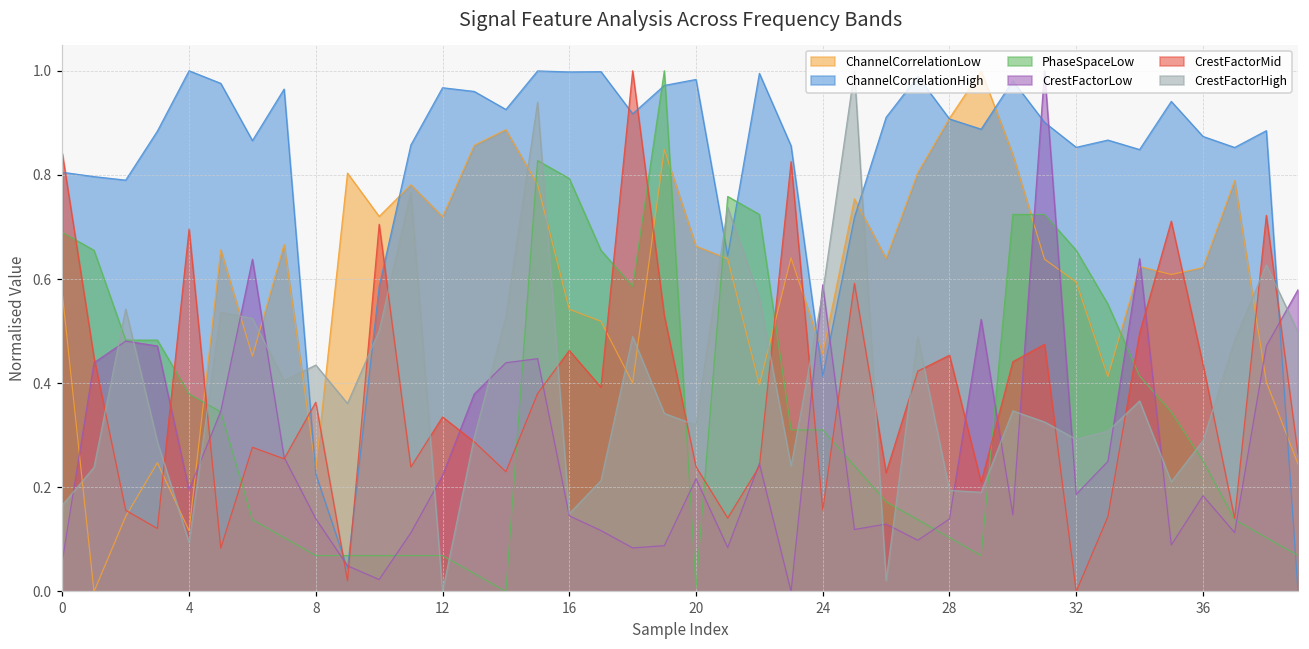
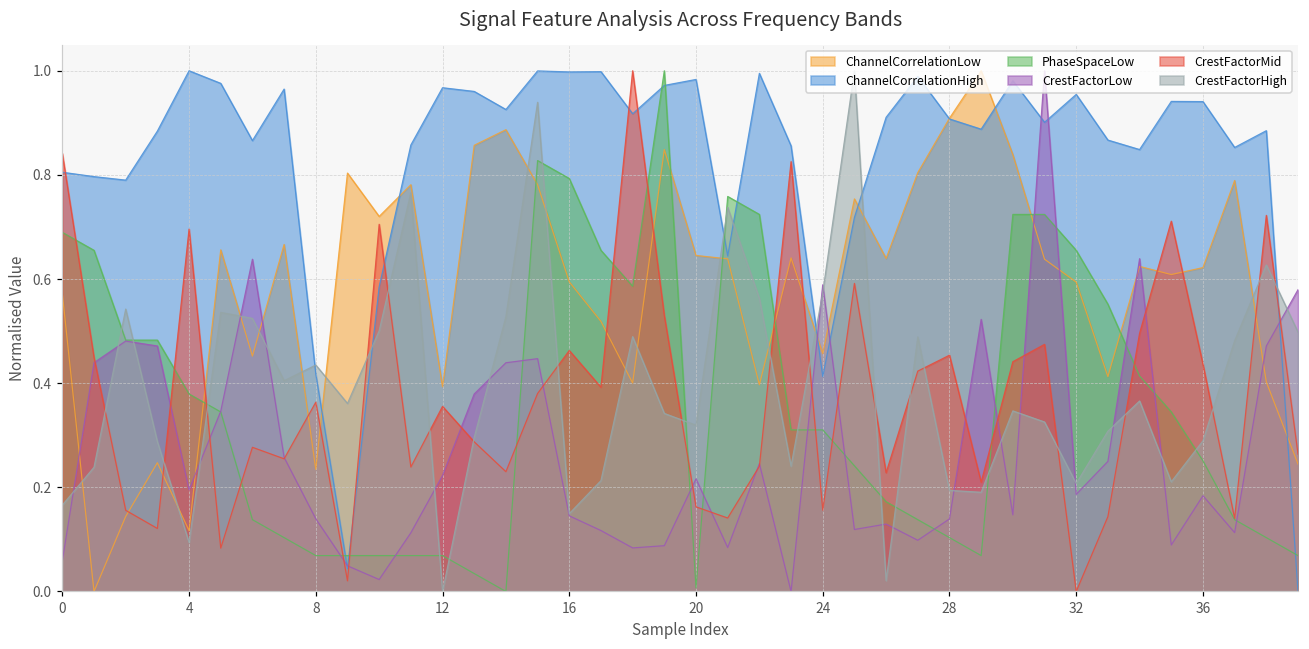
ChannelCorrelationHigh, 8: 0.23 -> 0.42
ChannelCorrelationLow, 12: 0.72 -> 0.39
CrestFactorMid, 12: 0.34 -> 0.36
ChannelCorrelationLow, 16: 0.54 -> 0.59
ChannelCorrelationLow, 20: 0.66 -> 0.65
CrestFactorMid, 20: 0.24 -> 0.16
ChannelCorrelationHigh, 32: 0.85 -> 0.95
CrestFactorHigh, 32: 0.29 -> 0.21
ChannelCorrelationHigh, 36: 0.87 -> 0.94
